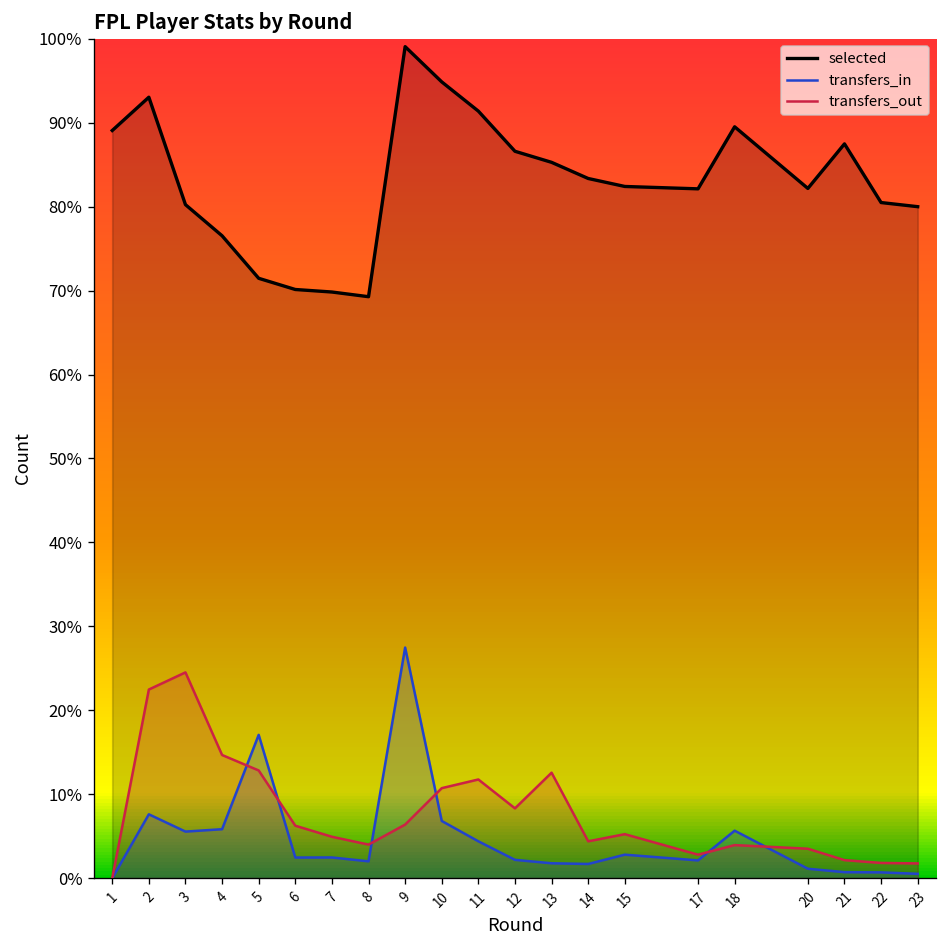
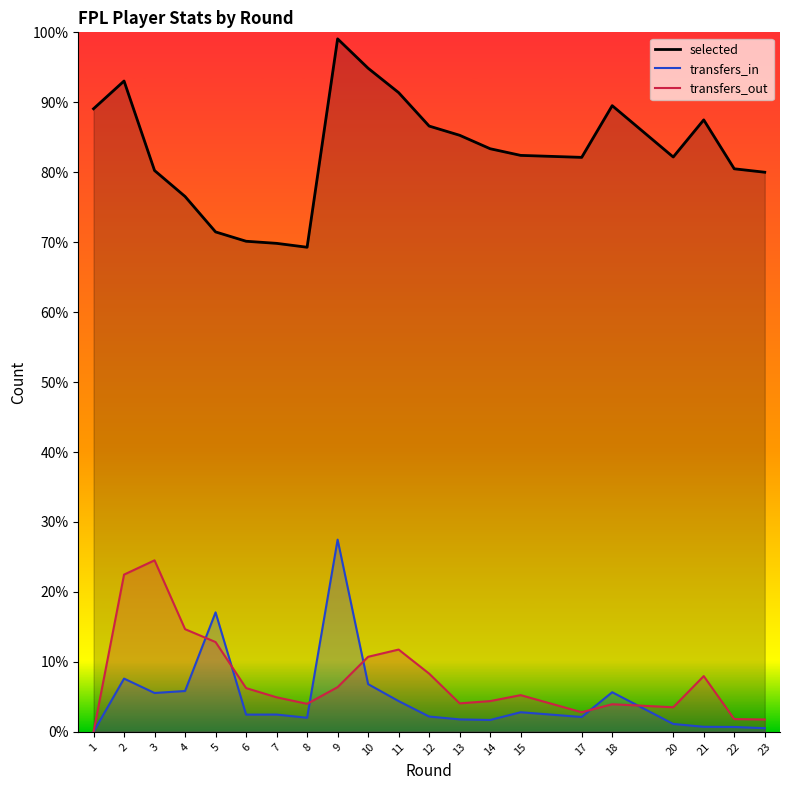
transfers_out, 13: 13% -> 4%
transfers_out, 21: 2% -> 8%
